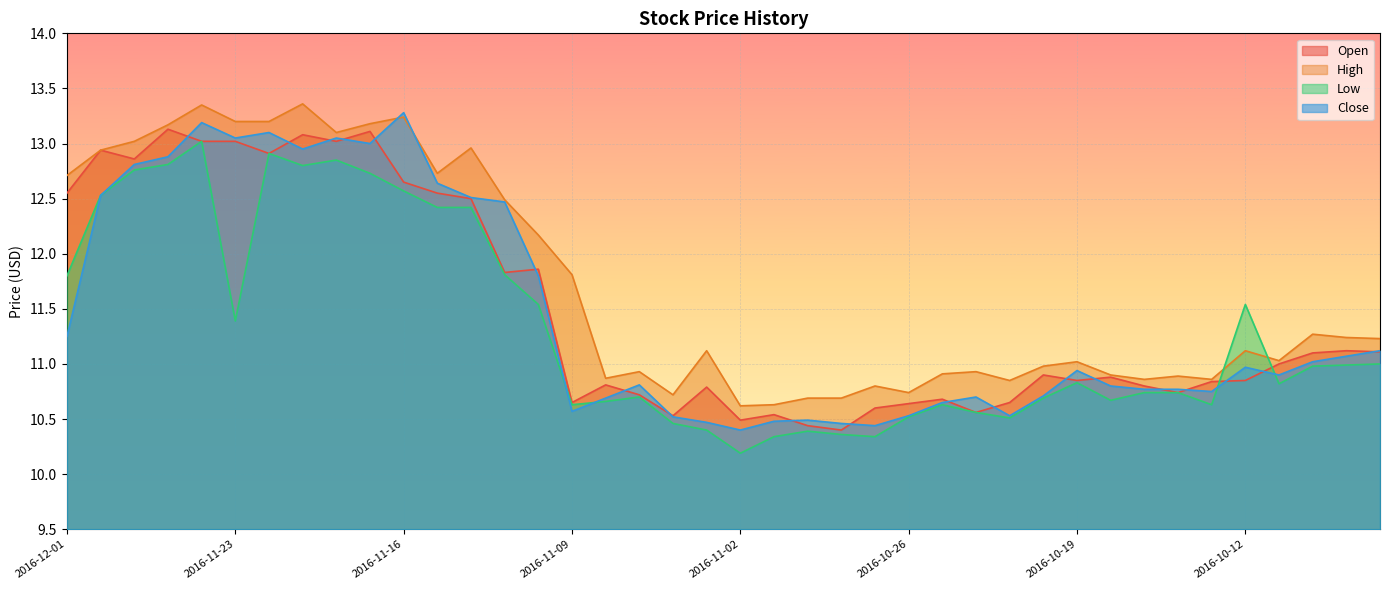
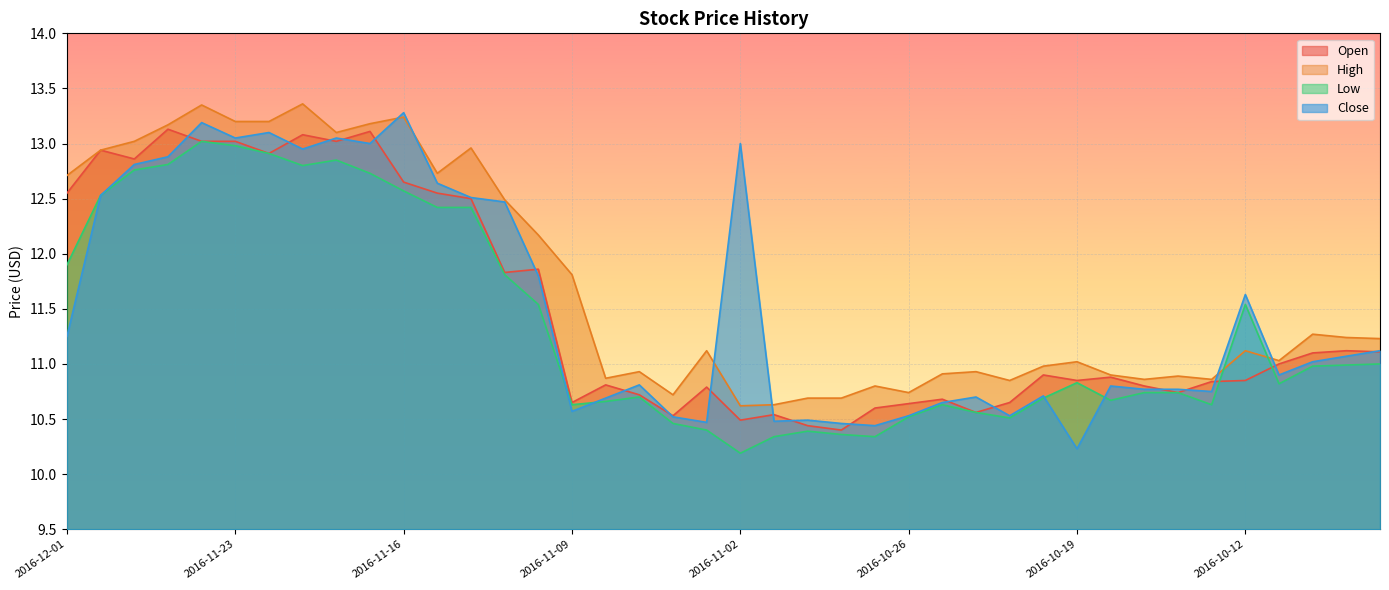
Low, 2016-12-01: 11.8 -> 11.9
Low, 2016-11-23: 11.39 -> 12.98
Close, 2016-11-02: 10.4 -> 13.0
Close, 2016-10-19: 10.94 -> 10.23
Close, 2016-10-12: 10.97 -> 11.63
